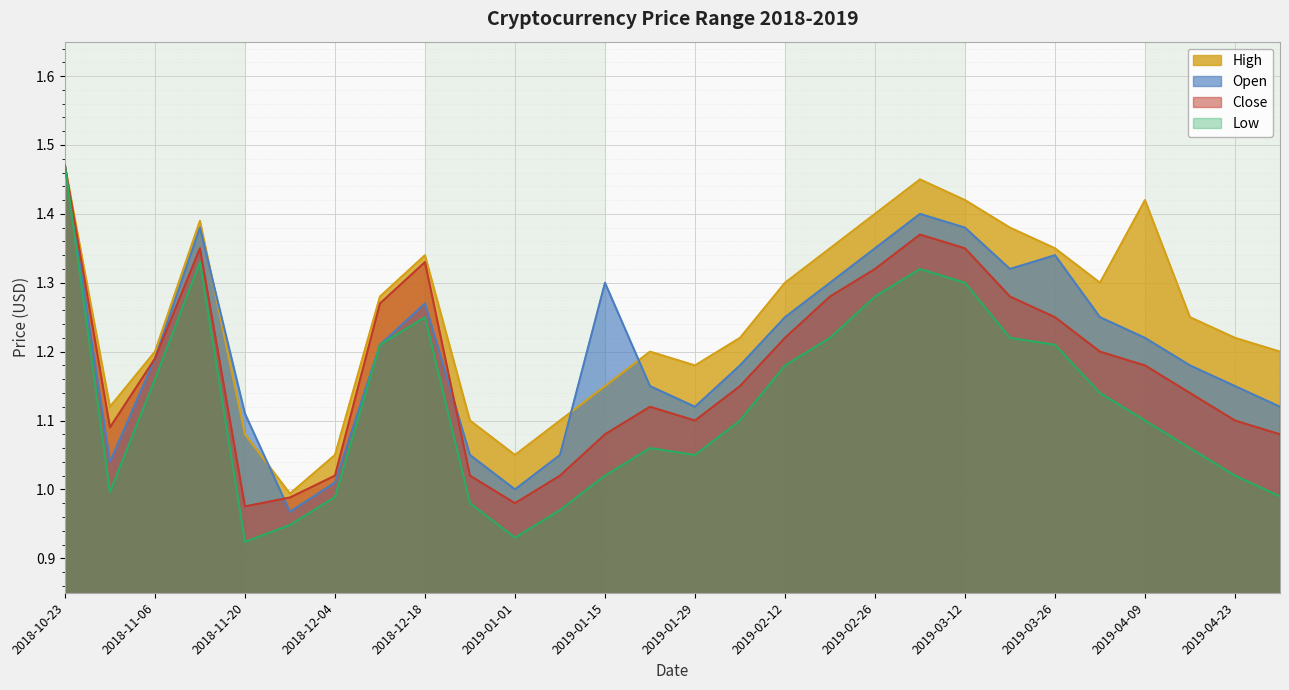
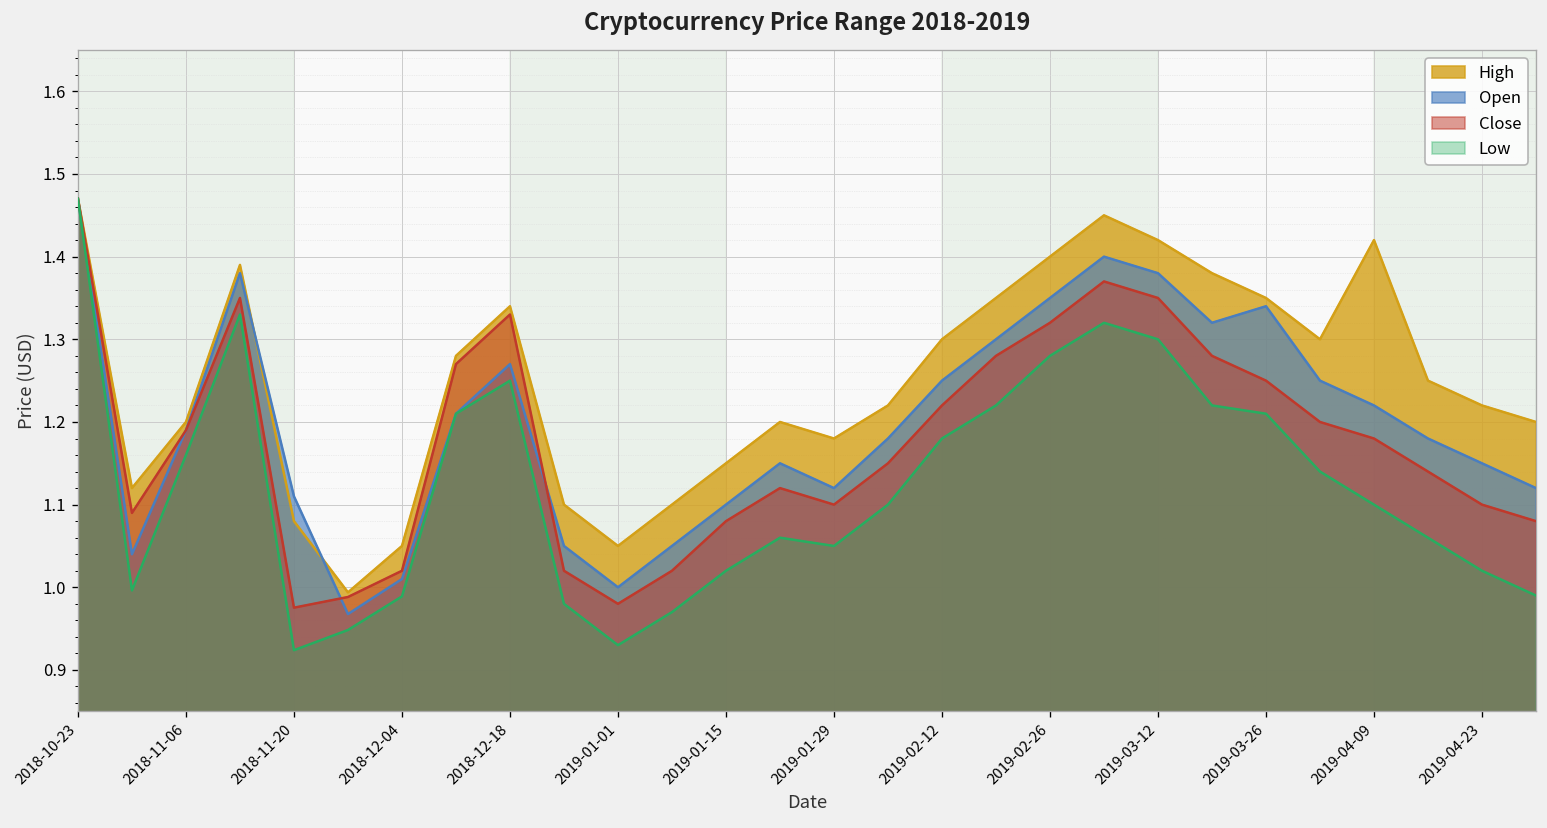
Open, 2019-01-15: 1.3 -> 1.1
